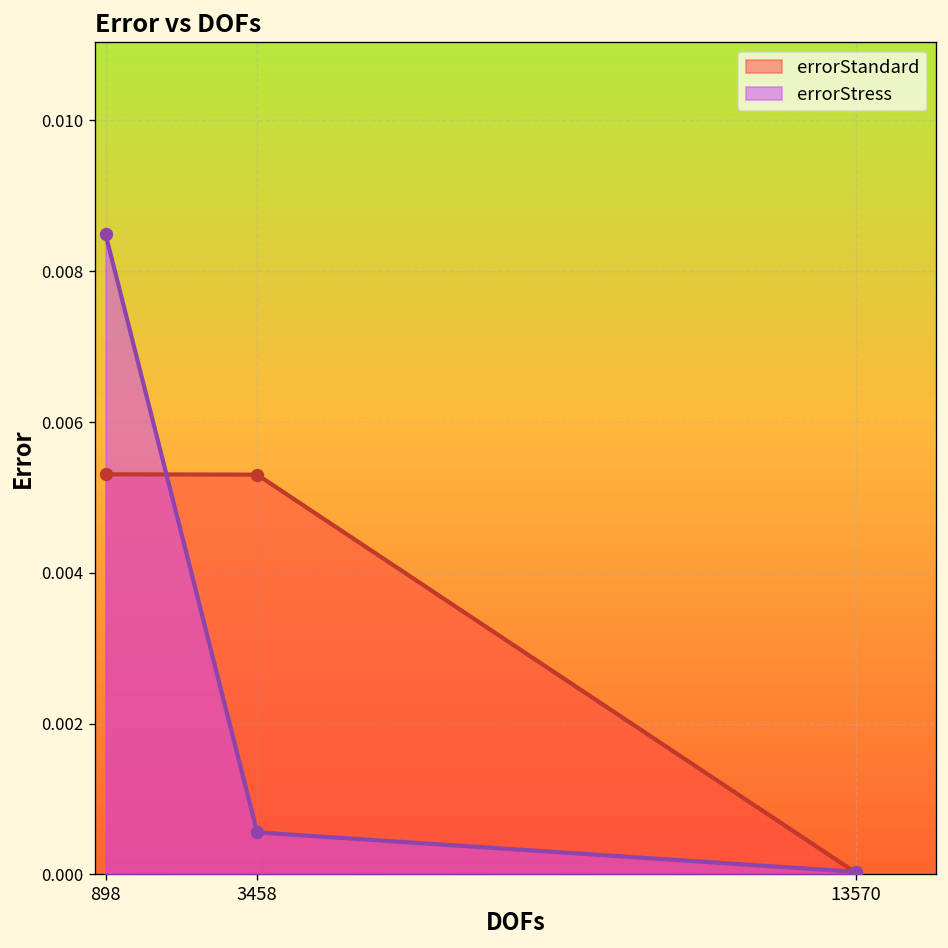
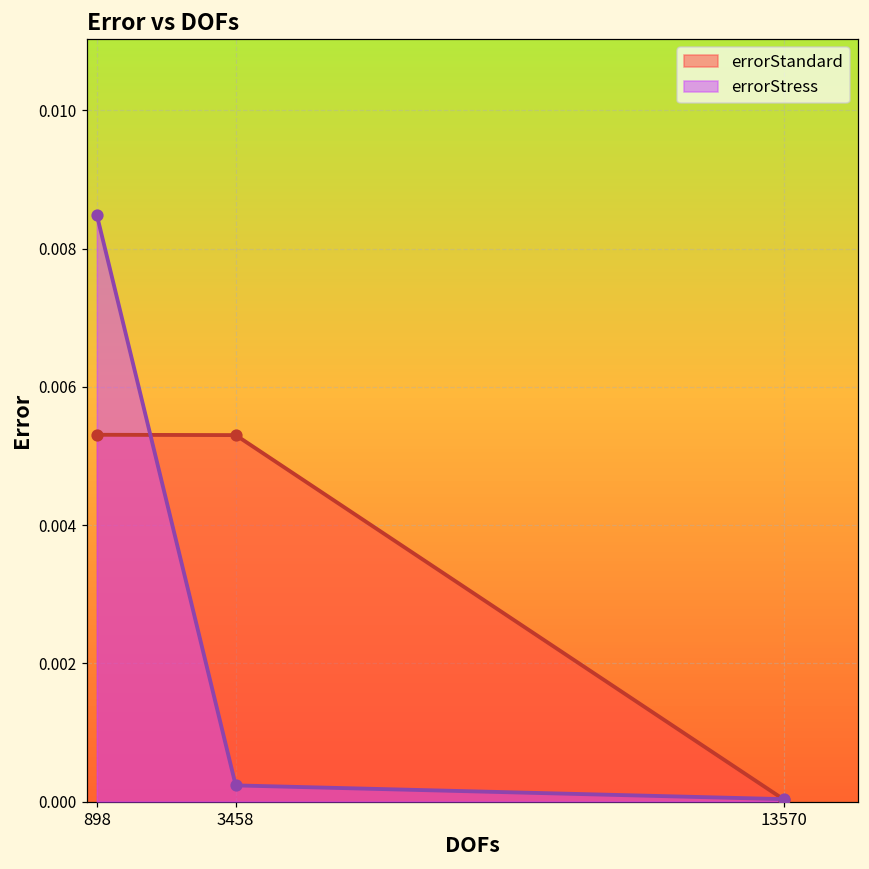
errorStress, 3458: 0.0006 -> 0.0002
